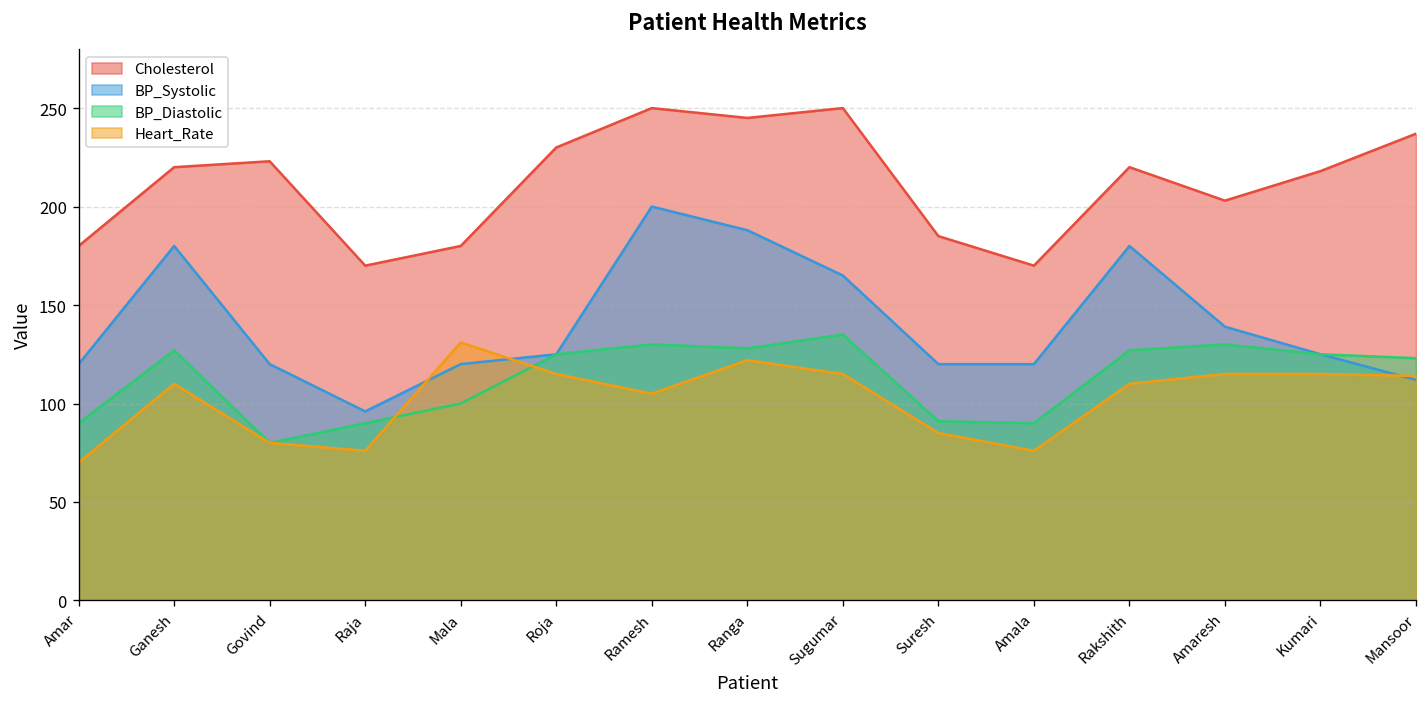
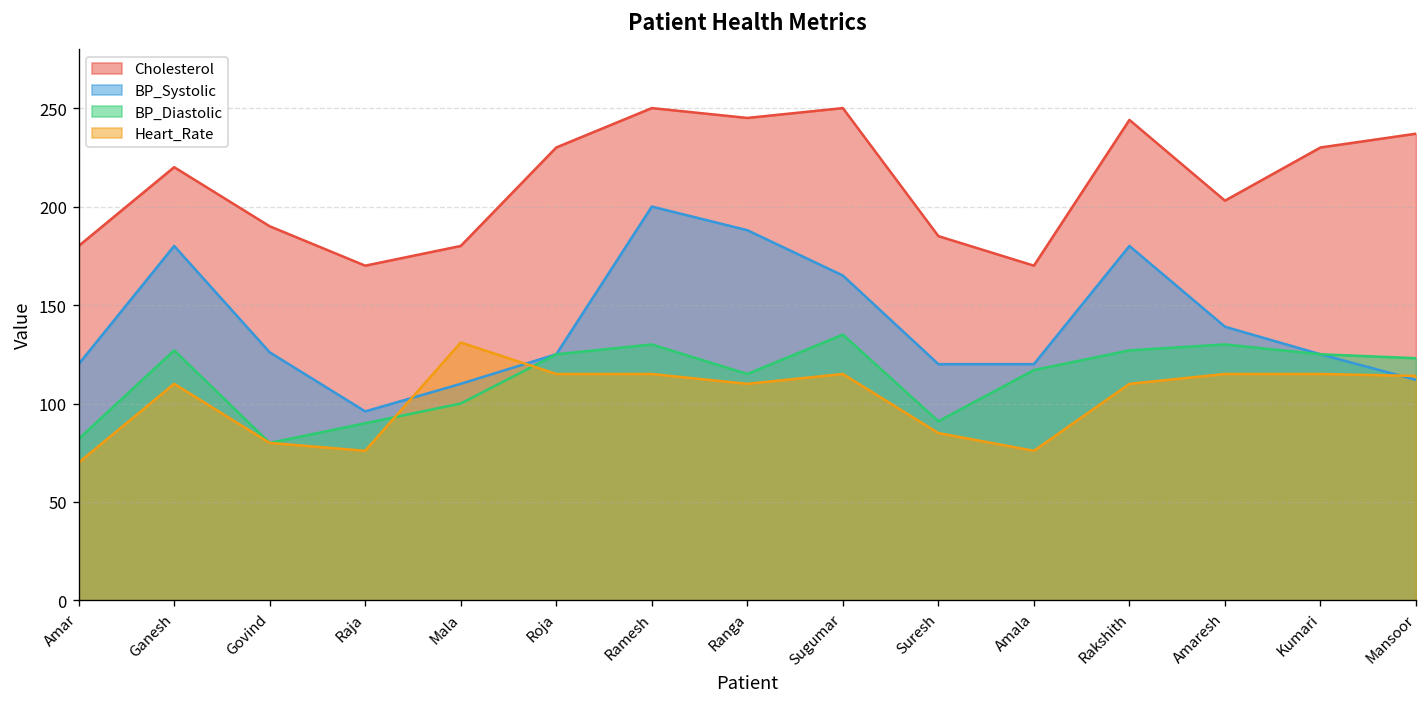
BP_Diastolic, Amar: 90 -> 82
Cholesterol, Govind: 223 -> 190
BP_Systolic, Govind: 120 -> 126
BP_Systolic, Mala: 120 -> 110
Heart_Rate, Ramesh: 105 -> 115
BP_Diastolic, Ranga: 128 -> 115
Heart_Rate, Ranga: 122 -> 110
BP_Diastolic, Amala: 90 -> 117
Cholesterol, Rakshith: 220 -> 244
Cholesterol, Kumari: 218 -> 230
